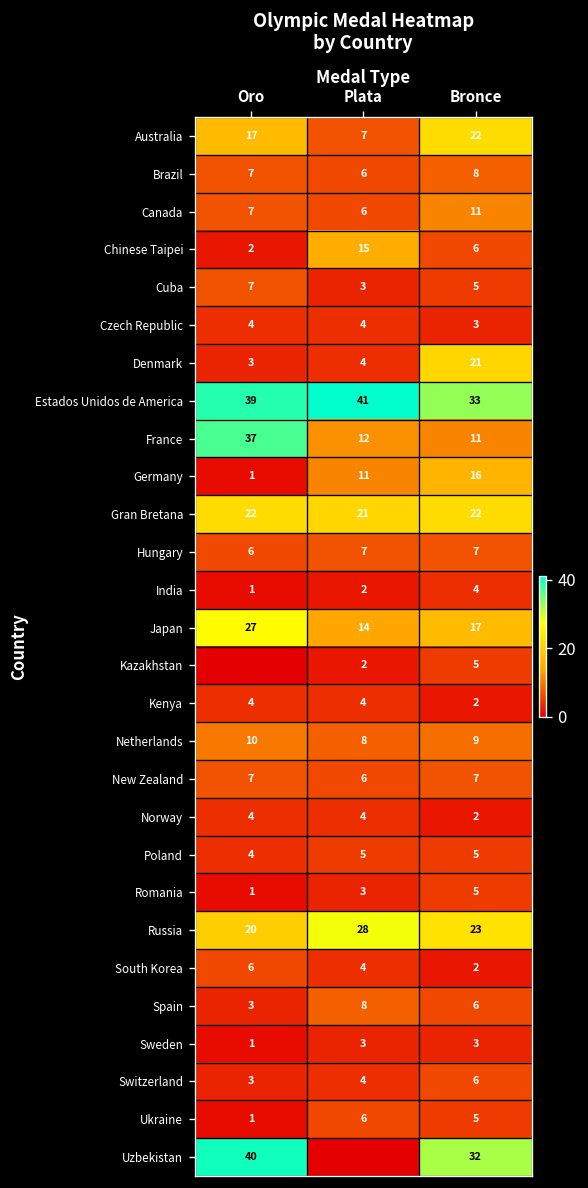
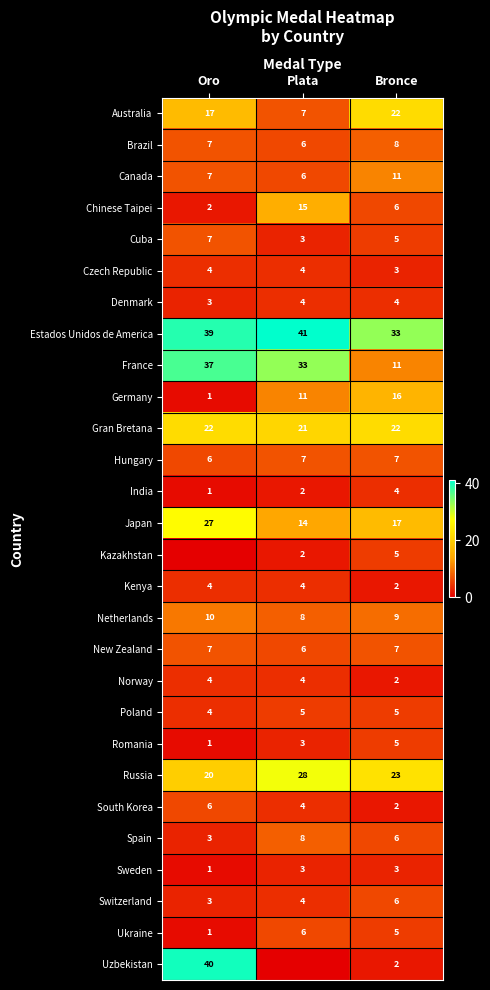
Denmark, Bronce: 21 -> 4
France, Plata: 12 -> 33
Uzbekistan, Bronce: 32 -> 2
